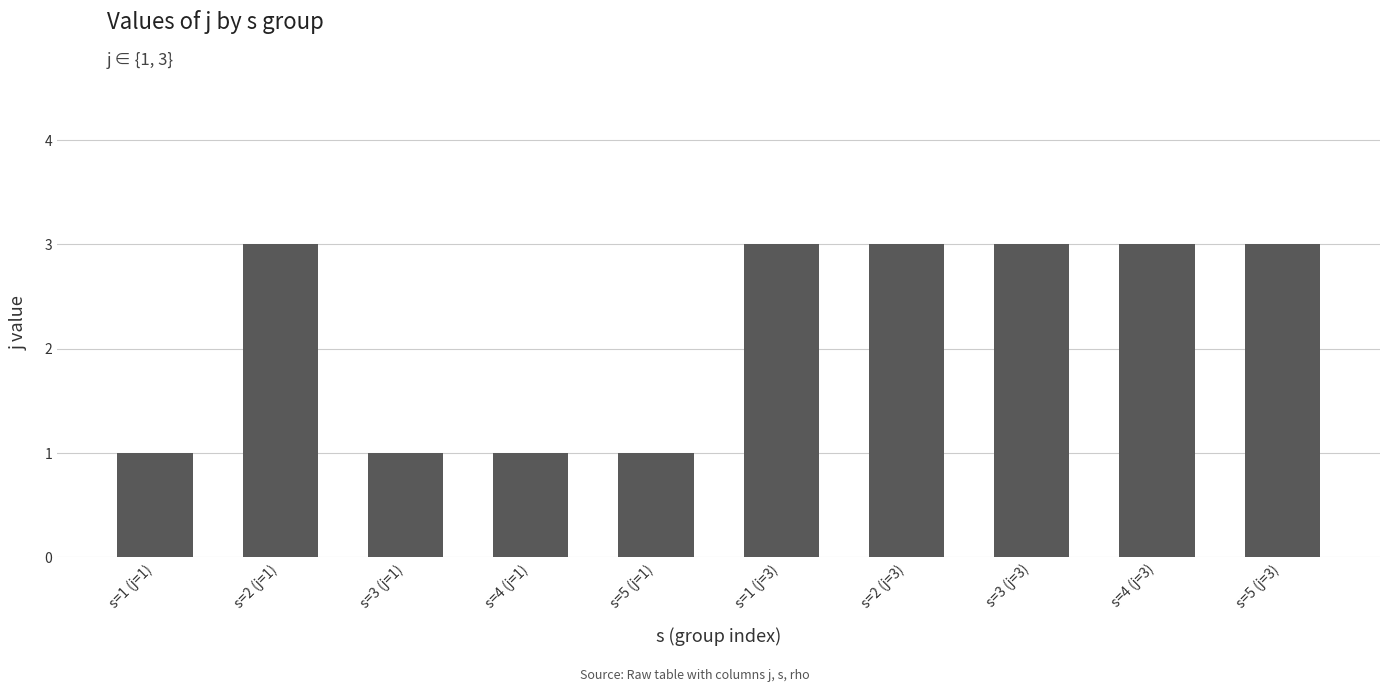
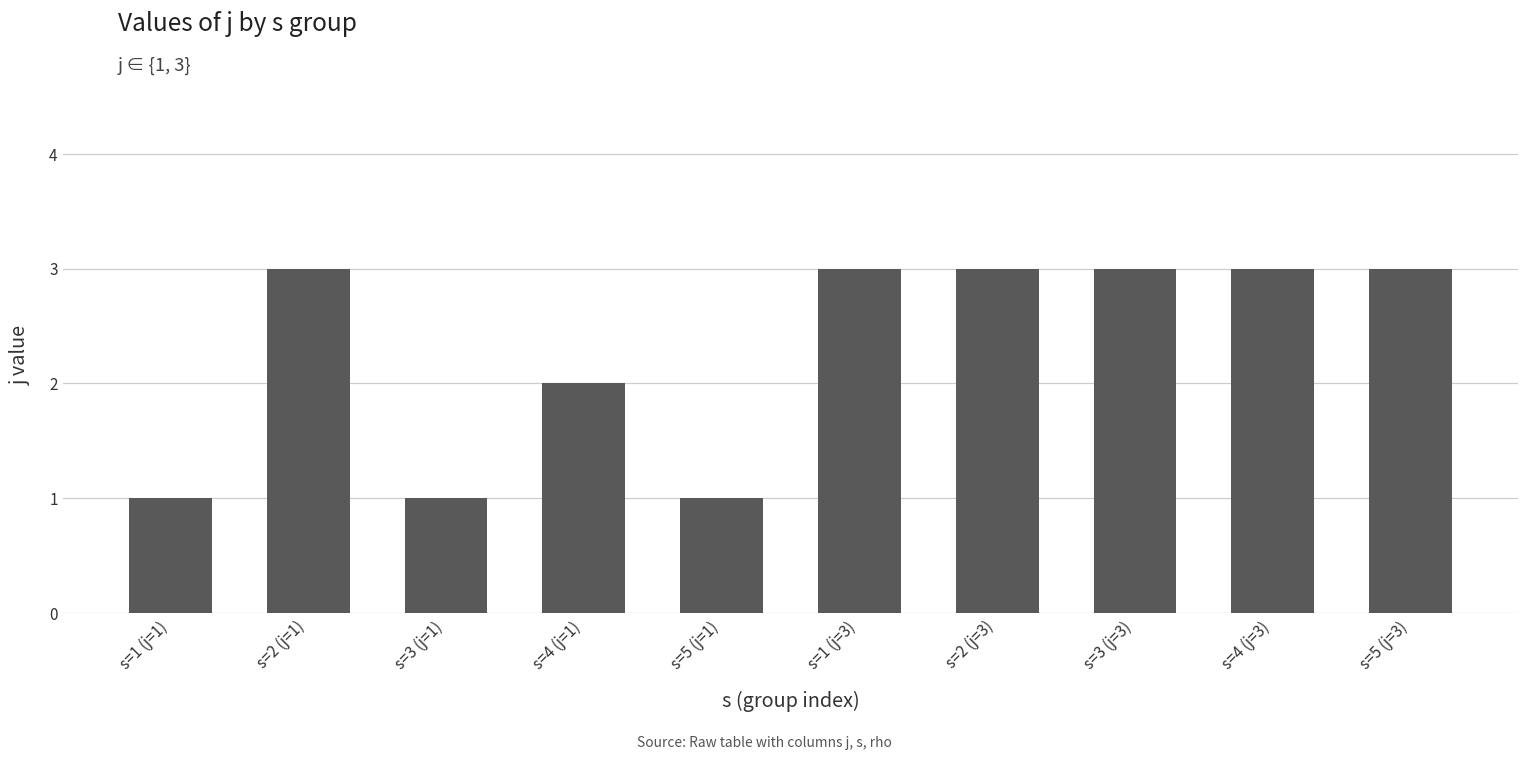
s=4 (j=1): 1 -> 2
